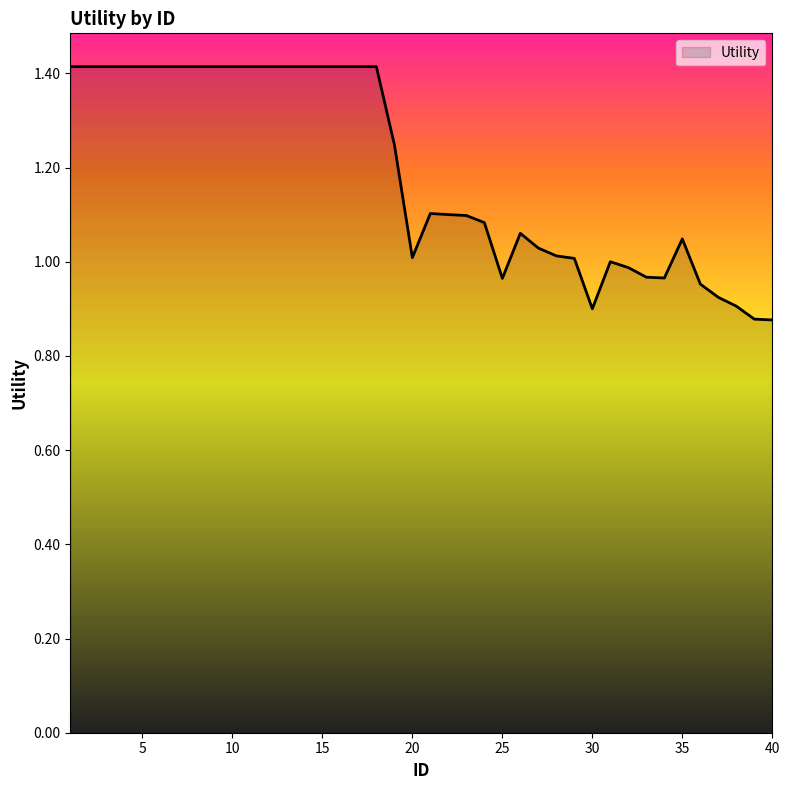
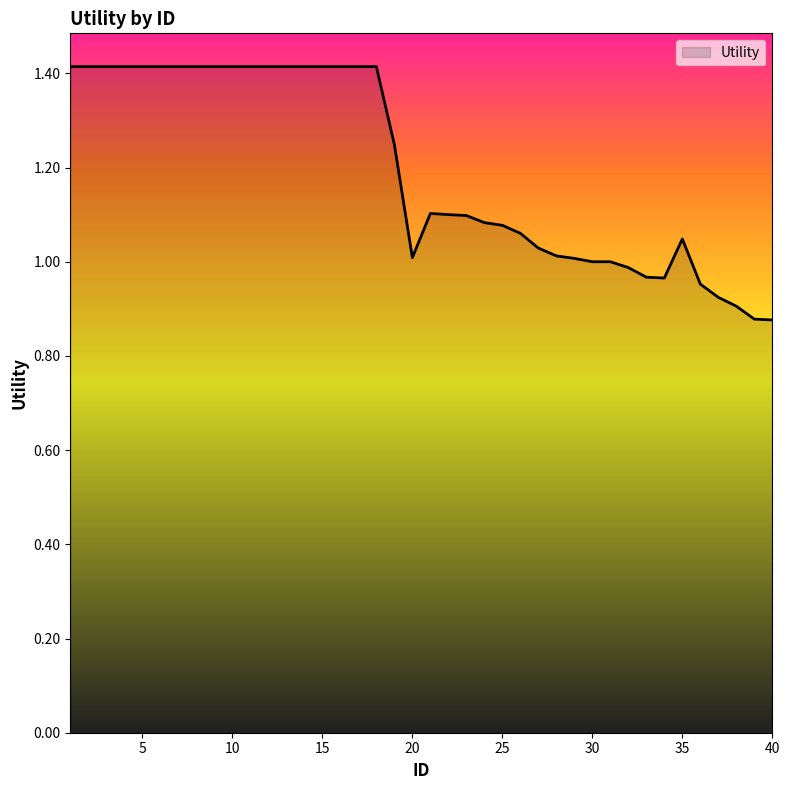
25: 0.96 -> 1.08
30: 0.9 -> 1.0
